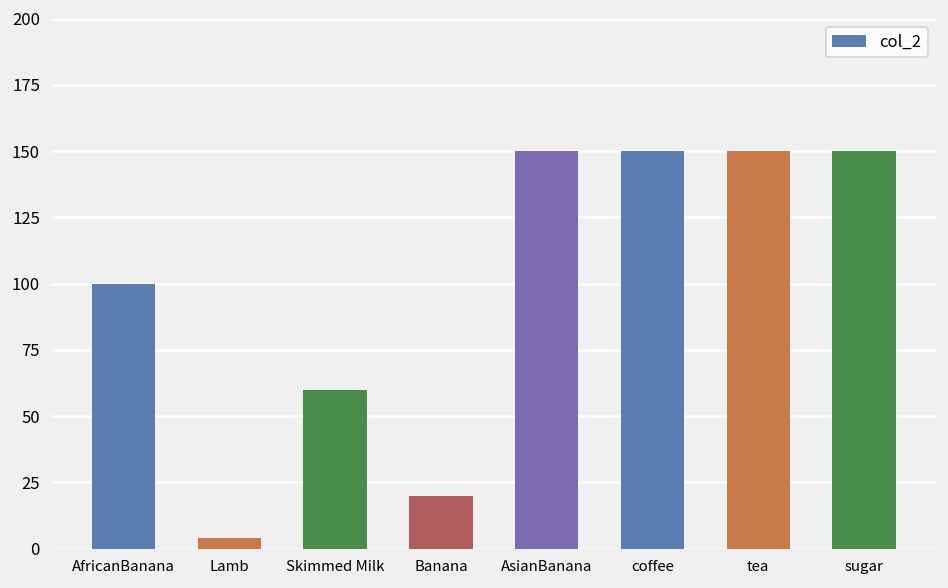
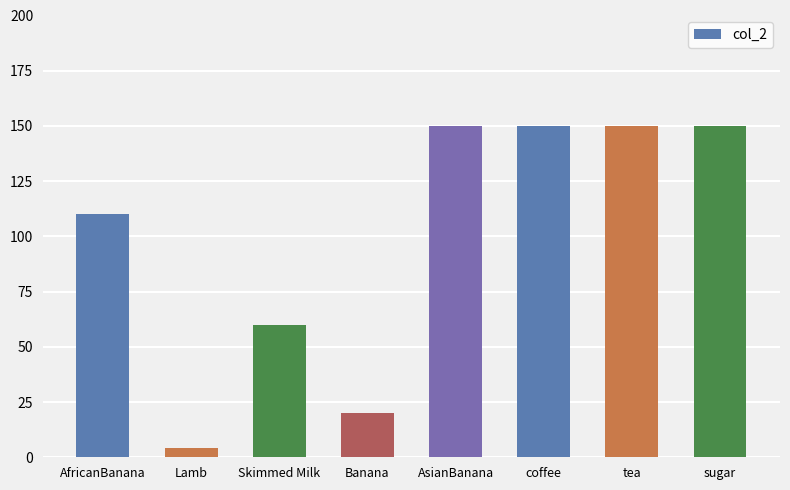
AfricanBanana: 100 -> 110
